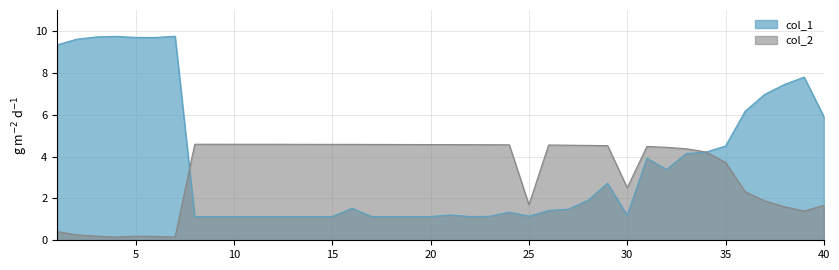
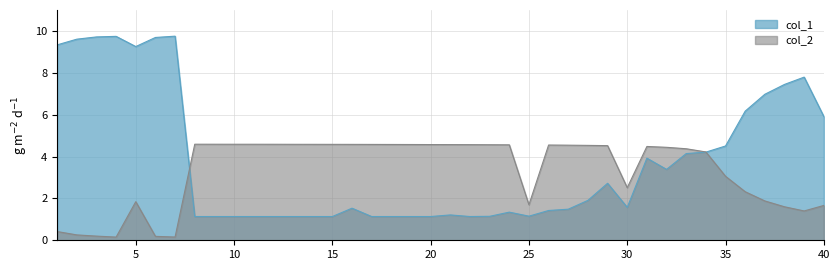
col_1, 5: 9.7 -> 9.3
col_2, 5: 0.2 -> 1.8
col_1, 30: 1.2 -> 1.6
col_2, 35: 3.7 -> 3.1
